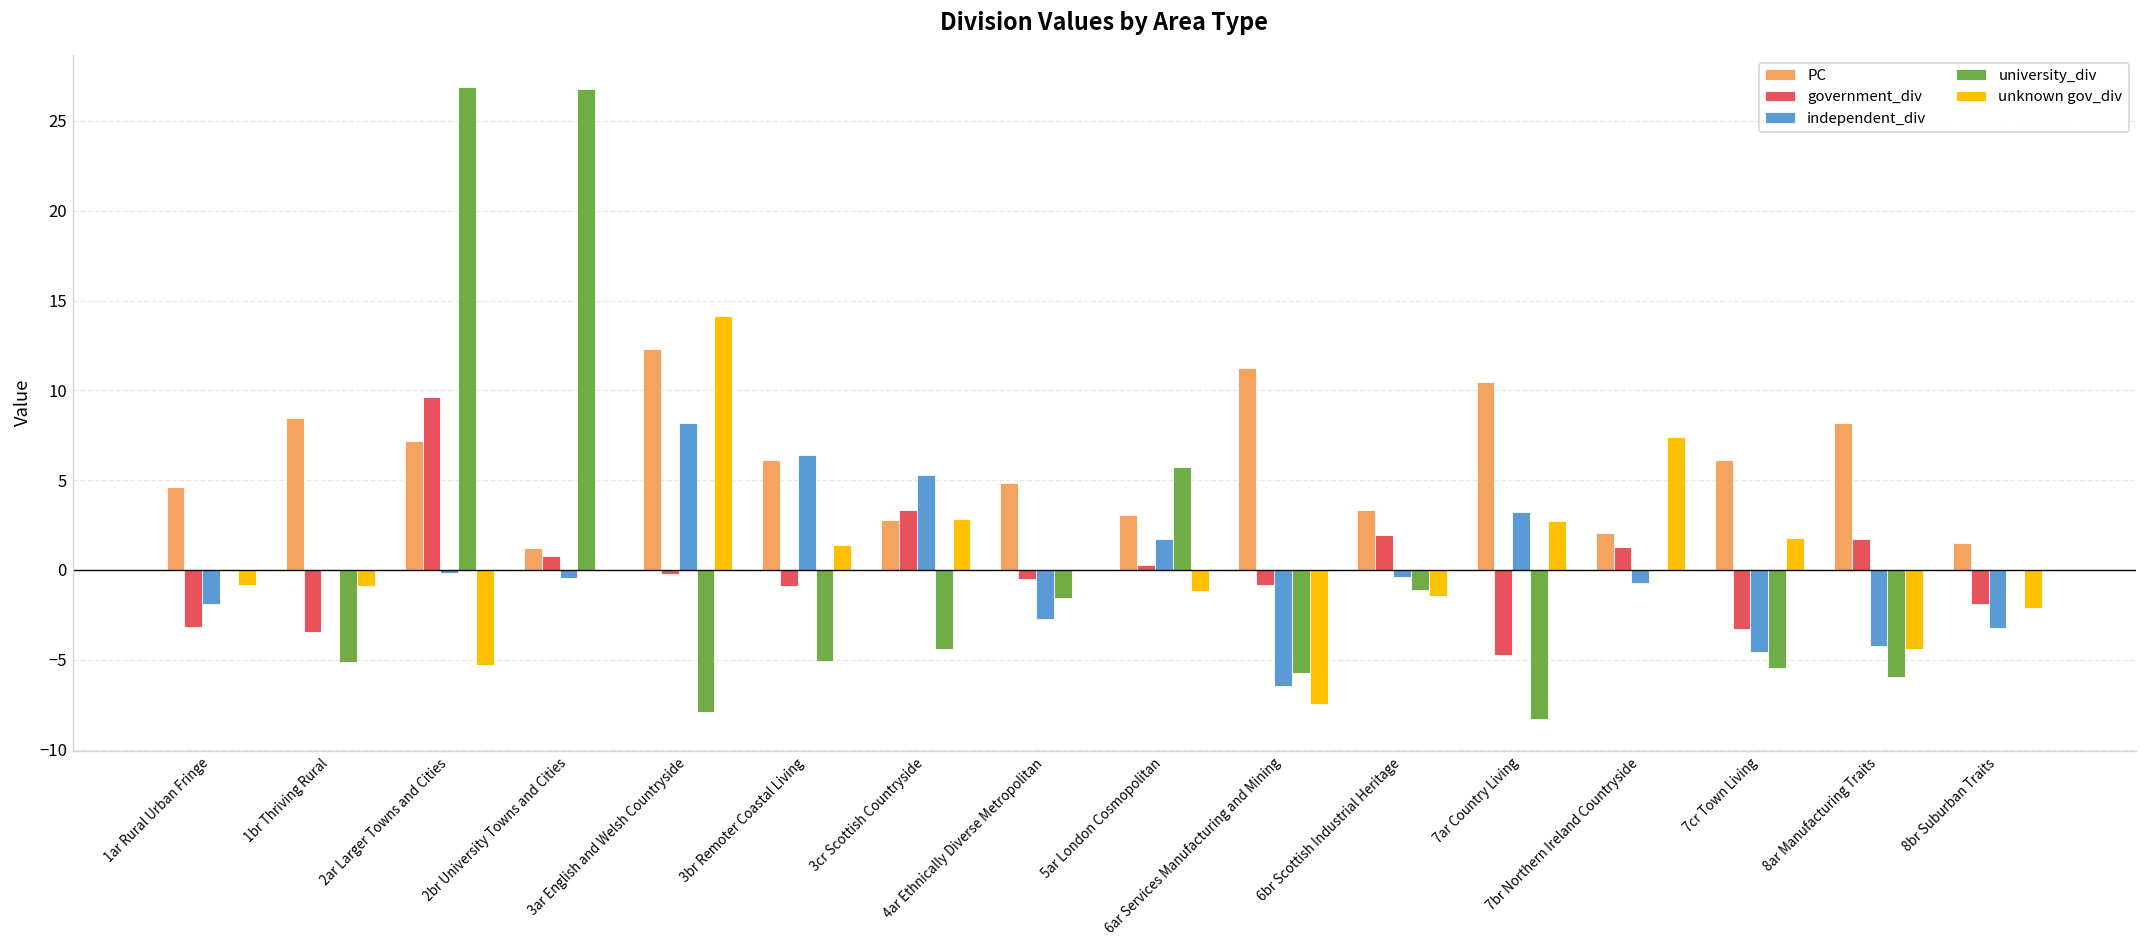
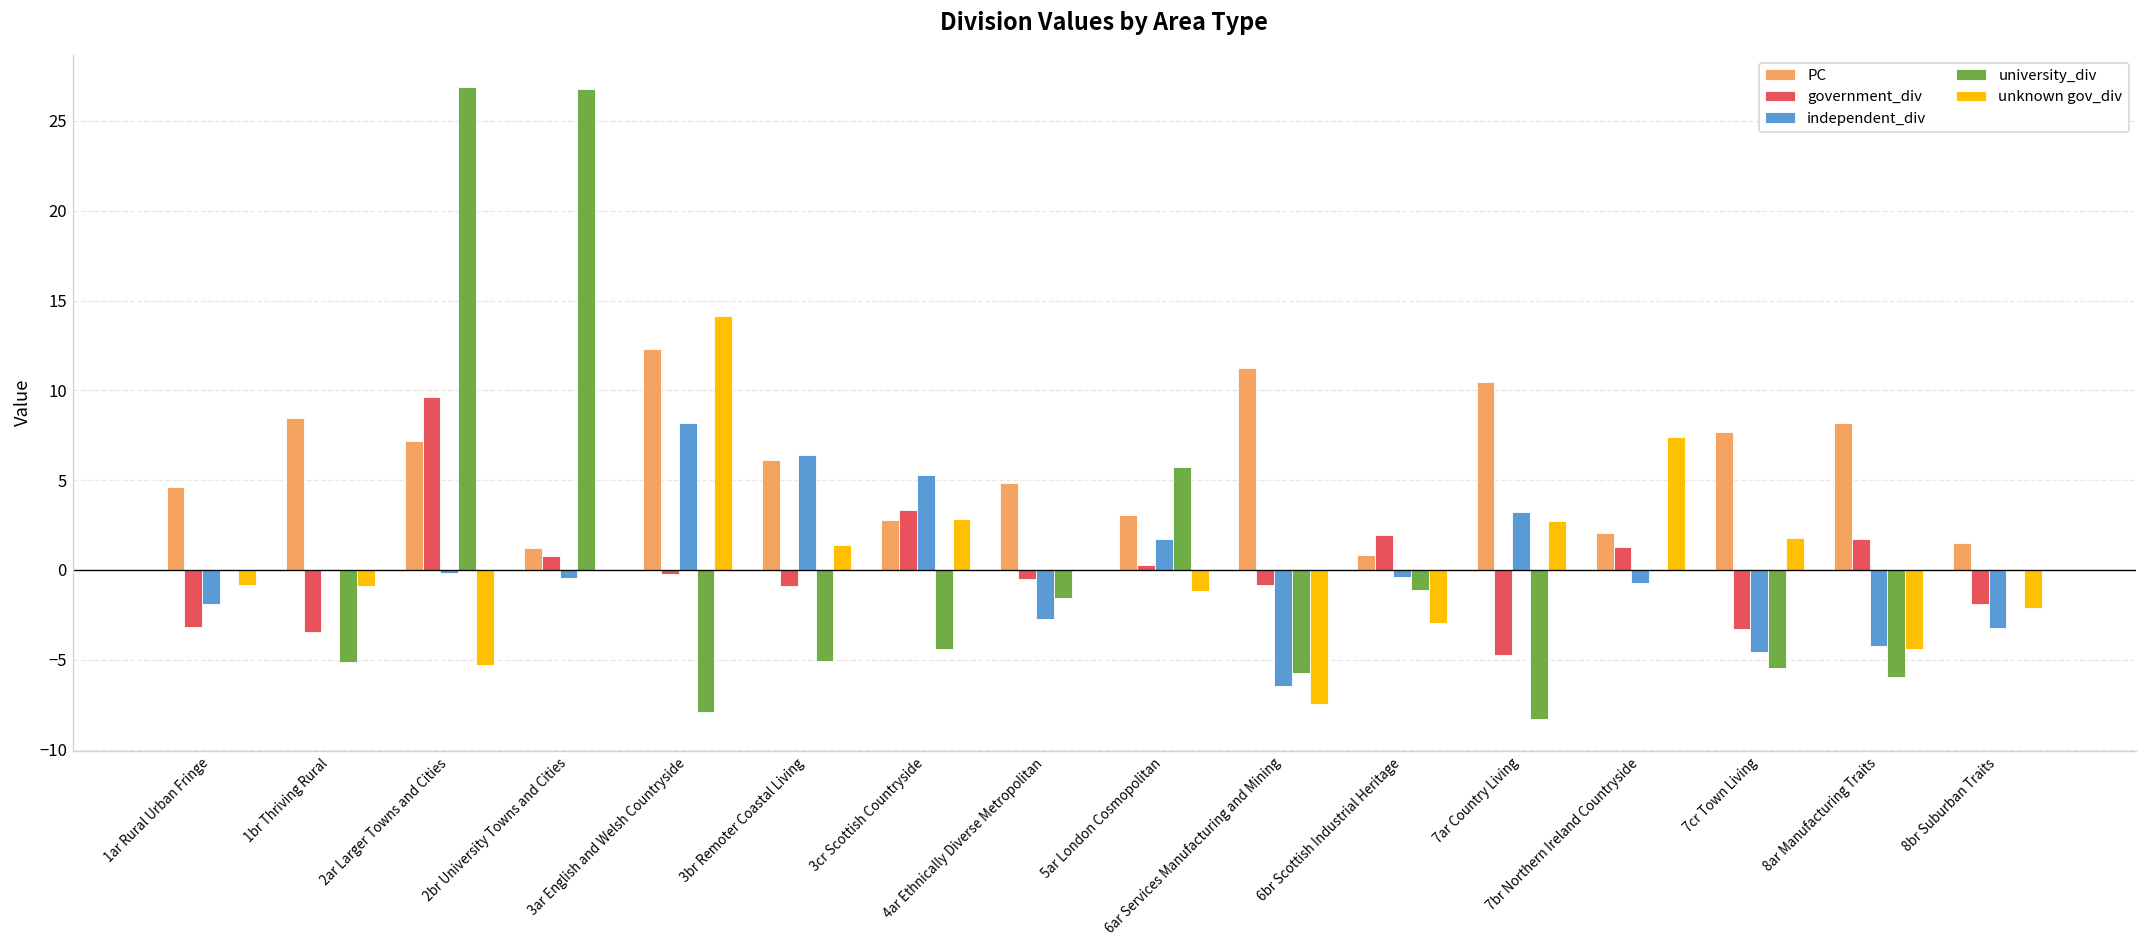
PC, 6br Scottish Industrial Heritage: 3.3 -> 0.8
unknown gov_div, 6br Scottish Industrial Heritage: -1.4 -> -3.0
PC, 7cr Town Living: 6.2 -> 7.7
